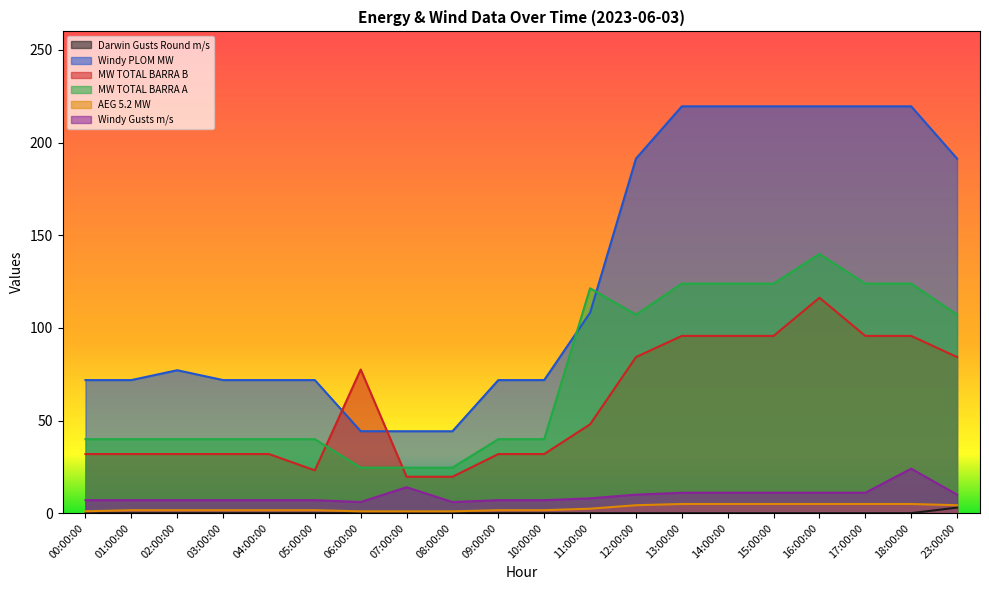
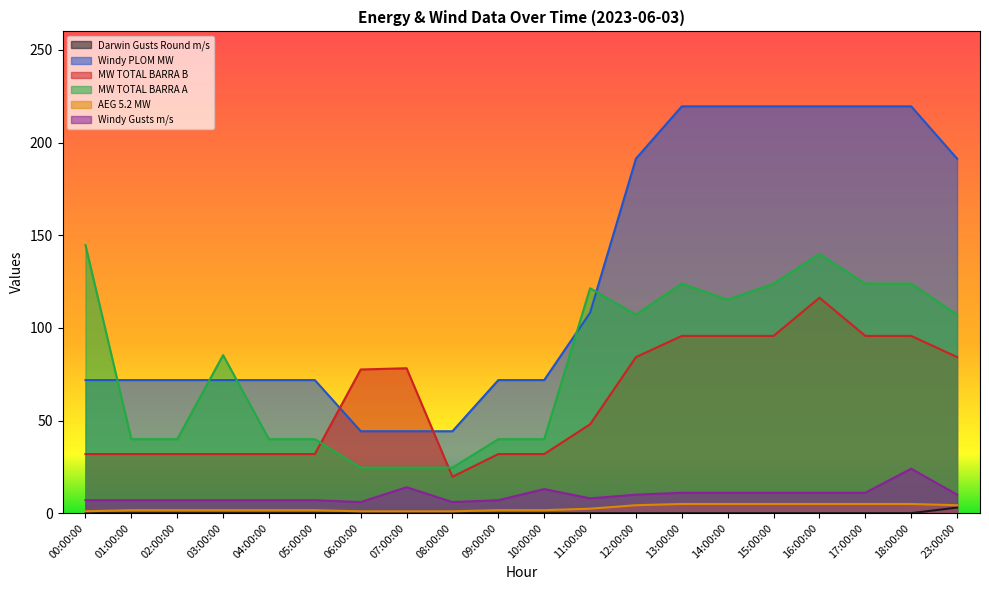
MW TOTAL BARRA A, 00:00:00: 40 -> 145
Windy PLOM MW, 02:00:00: 77 -> 72
MW TOTAL BARRA A, 03:00:00: 40 -> 85
MW TOTAL BARRA B, 05:00:00: 23 -> 32
MW TOTAL BARRA B, 07:00:00: 20 -> 78
Windy Gusts m/s, 10:00:00: 7 -> 13
MW TOTAL BARRA A, 14:00:00: 124 -> 115
